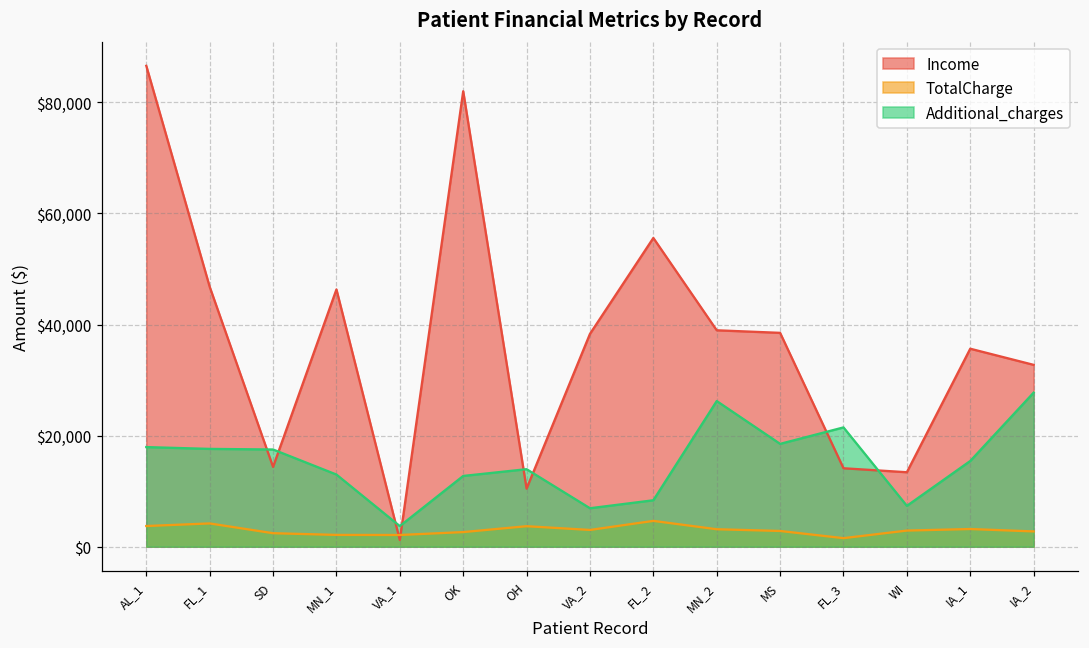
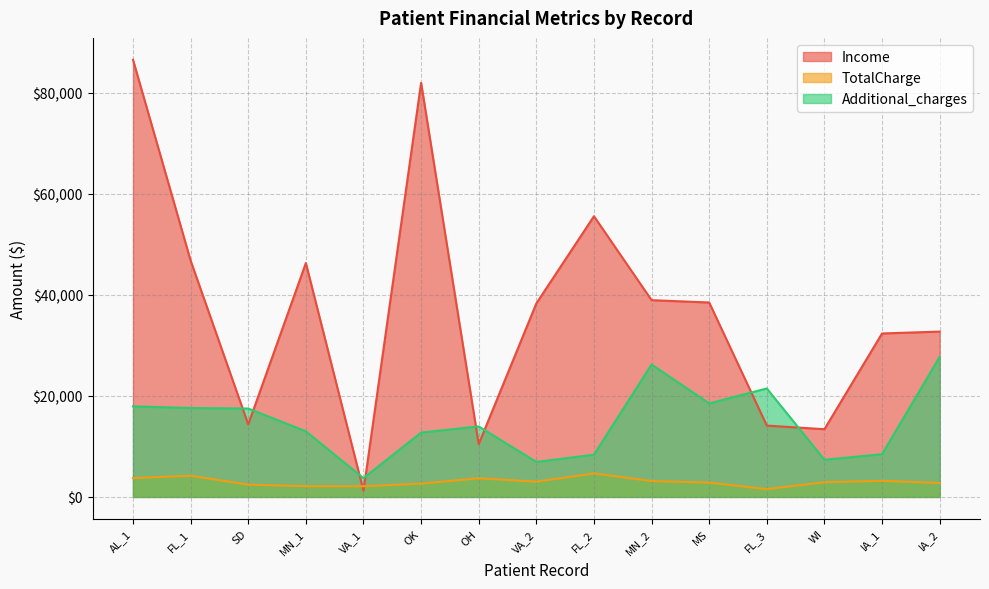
Income, IA_1: $36,000 -> $32,000
Additional_charges, IA_1: $15,000 -> $8,000
